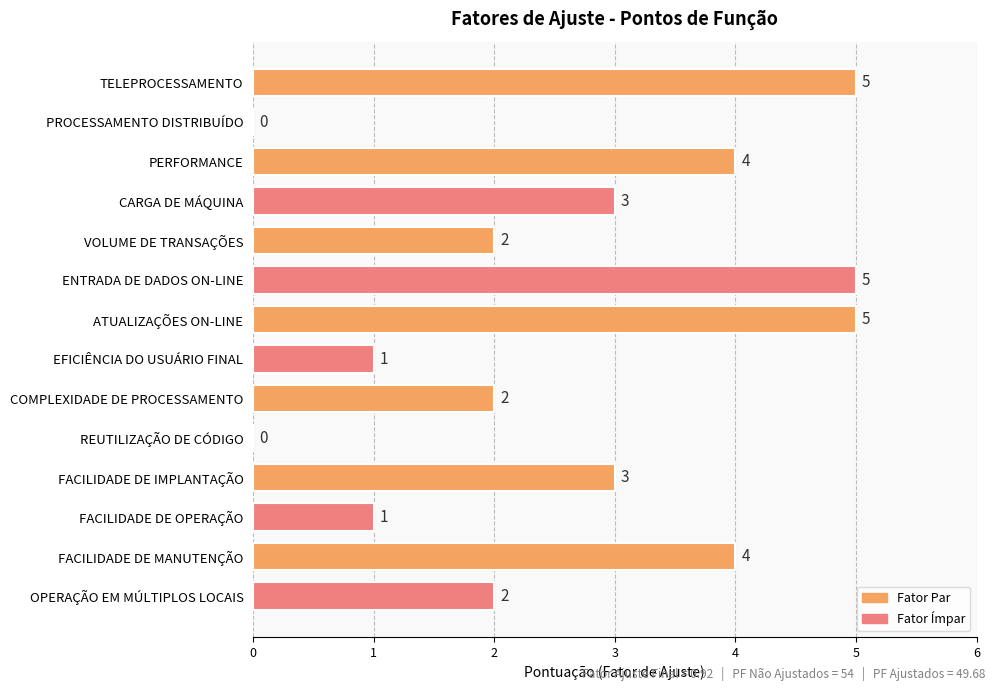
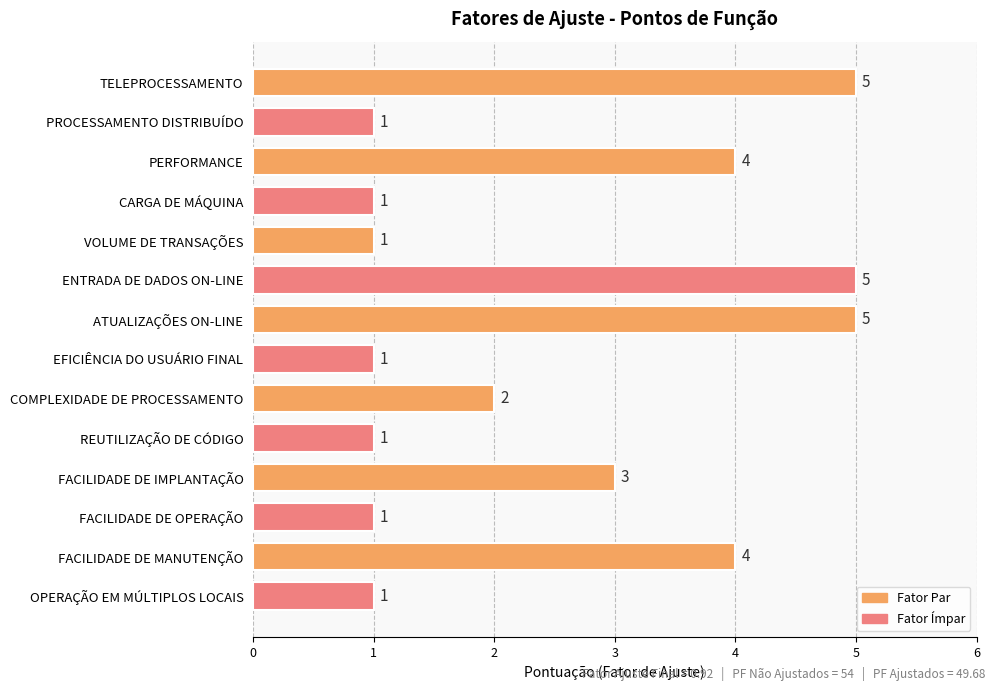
PROCESSAMENTO DISTRIBUÍDO: 0 -> 1
CARGA DE MÁQUINA: 3 -> 1
VOLUME DE TRANSAÇÕES: 2 -> 1
REUTILIZAÇÃO DE CÓDIGO: 0 -> 1
OPERAÇÃO EM MÚLTIPLOS LOCAIS: 2 -> 1
